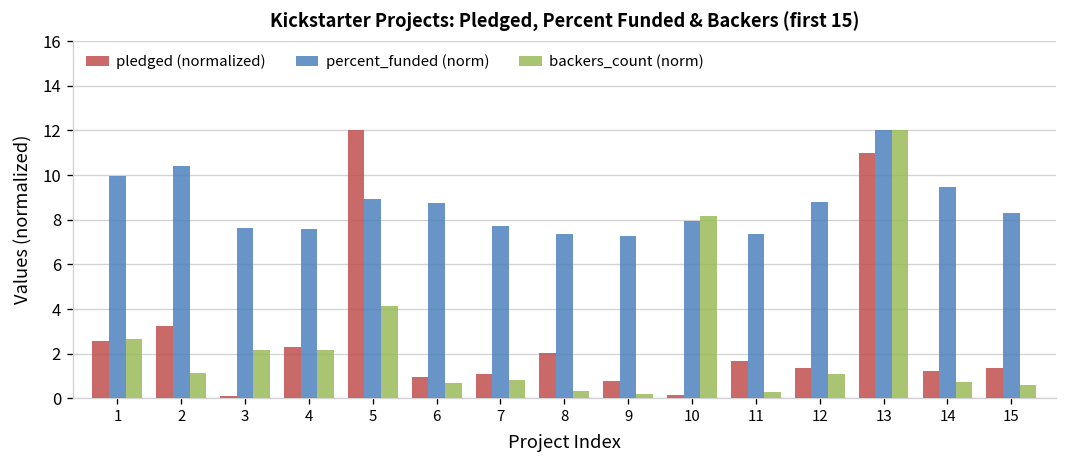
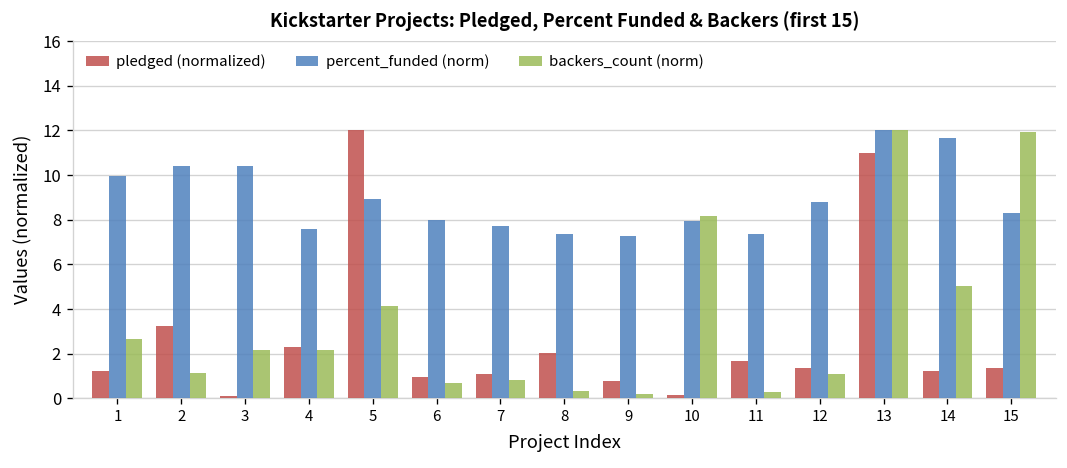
pledged (normalized), 1: 2.6 -> 1.2
percent_funded (norm), 3: 7.6 -> 10.4
percent_funded (norm), 6: 8.7 -> 8.0
percent_funded (norm), 14: 9.5 -> 11.6
backers_count (norm), 14: 0.7 -> 5.0
backers_count (norm), 15: 0.6 -> 11.9
